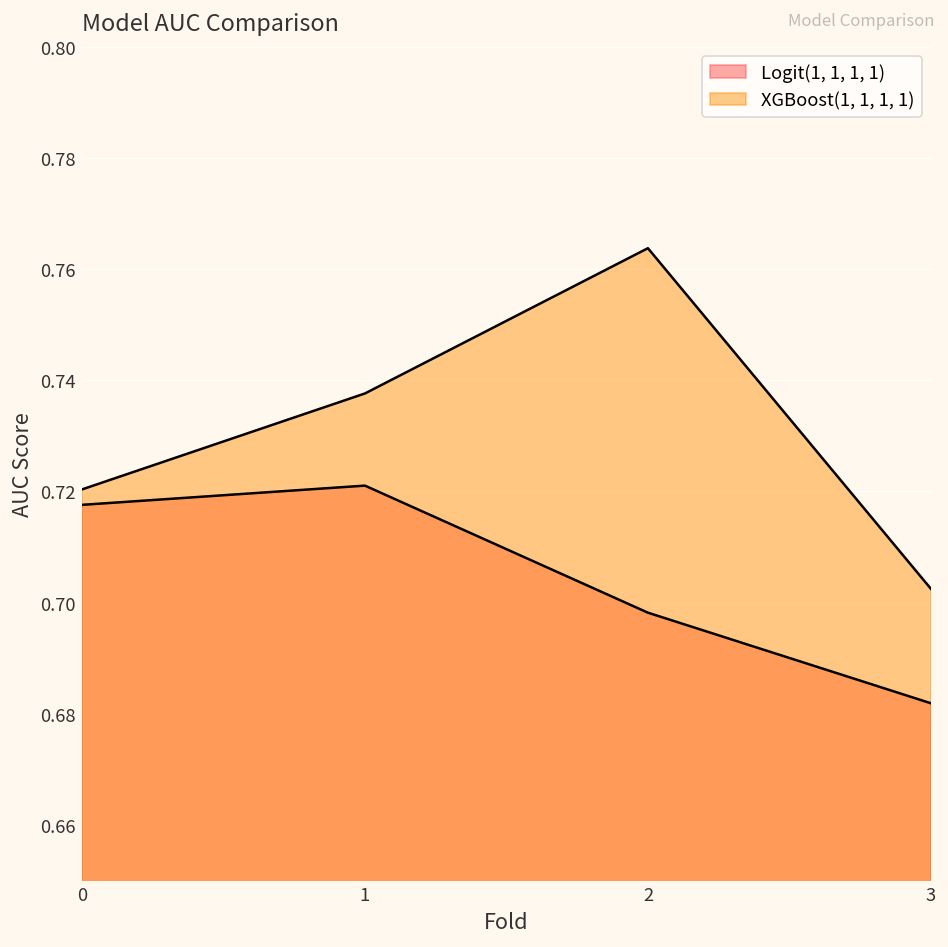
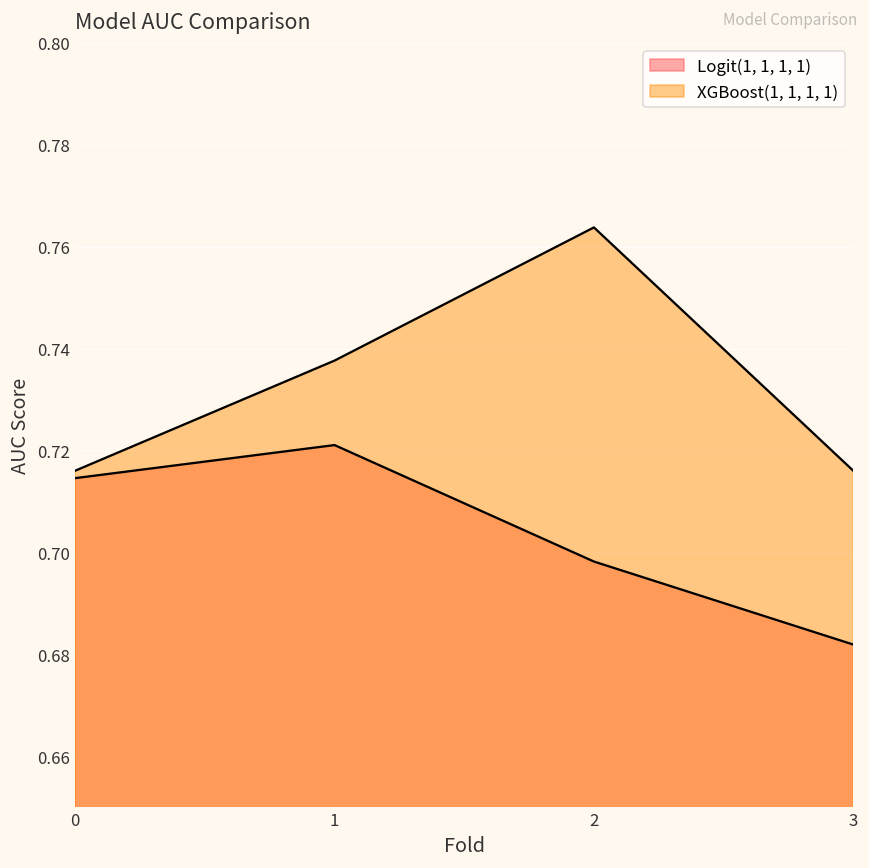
Logit(1, 1, 1, 1), 0: 0.718 -> 0.715
XGBoost(1, 1, 1, 1), 0: 0.720 -> 0.716
XGBoost(1, 1, 1, 1), 3: 0.702 -> 0.716
